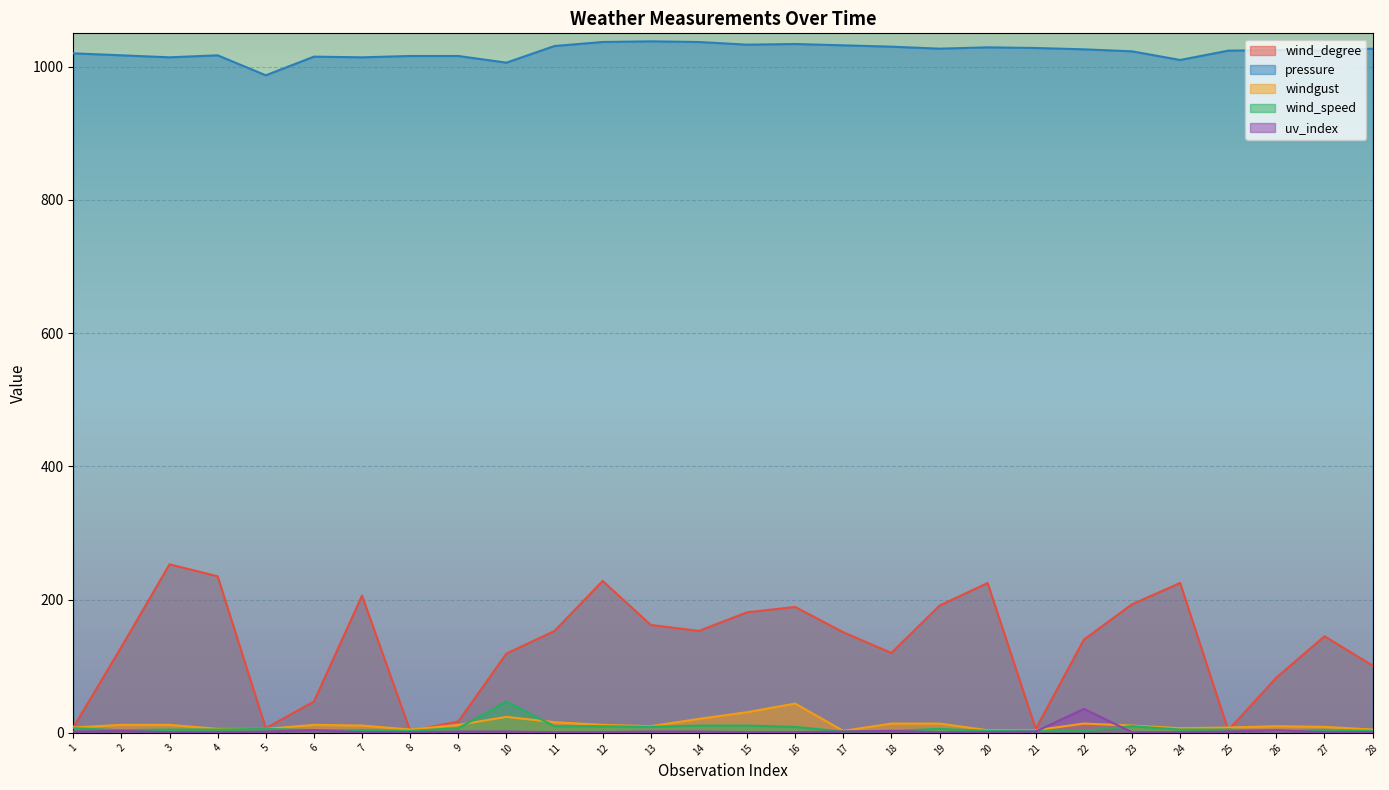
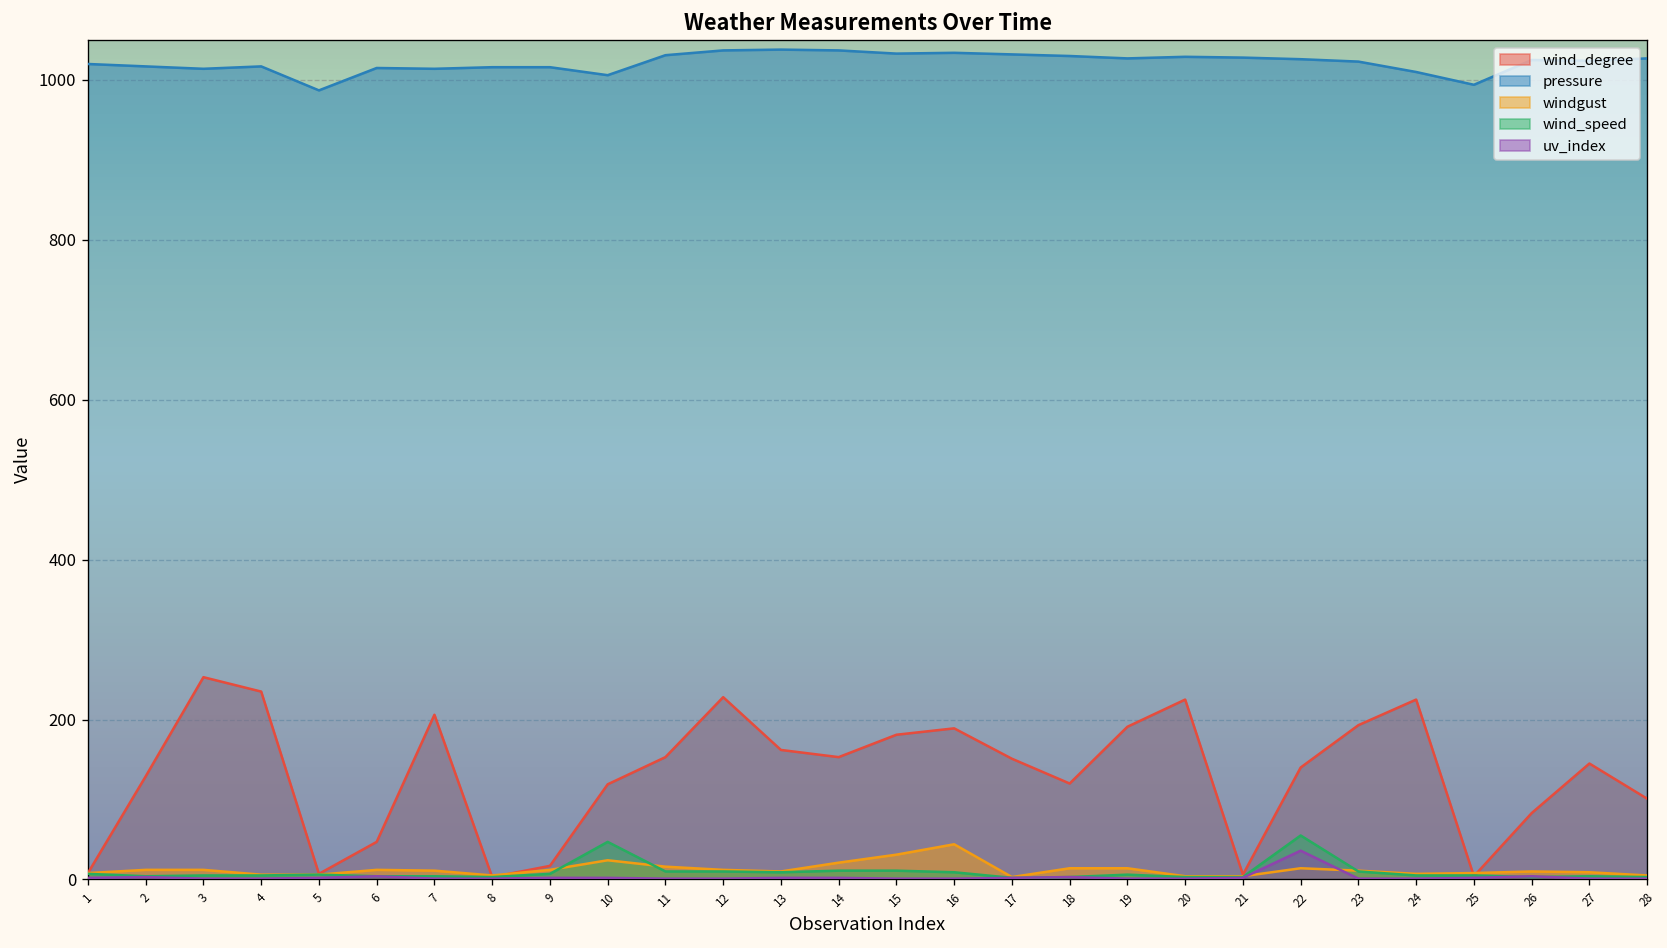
wind_speed, 22: 0 -> 60
pressure, 25: 1020 -> 990
